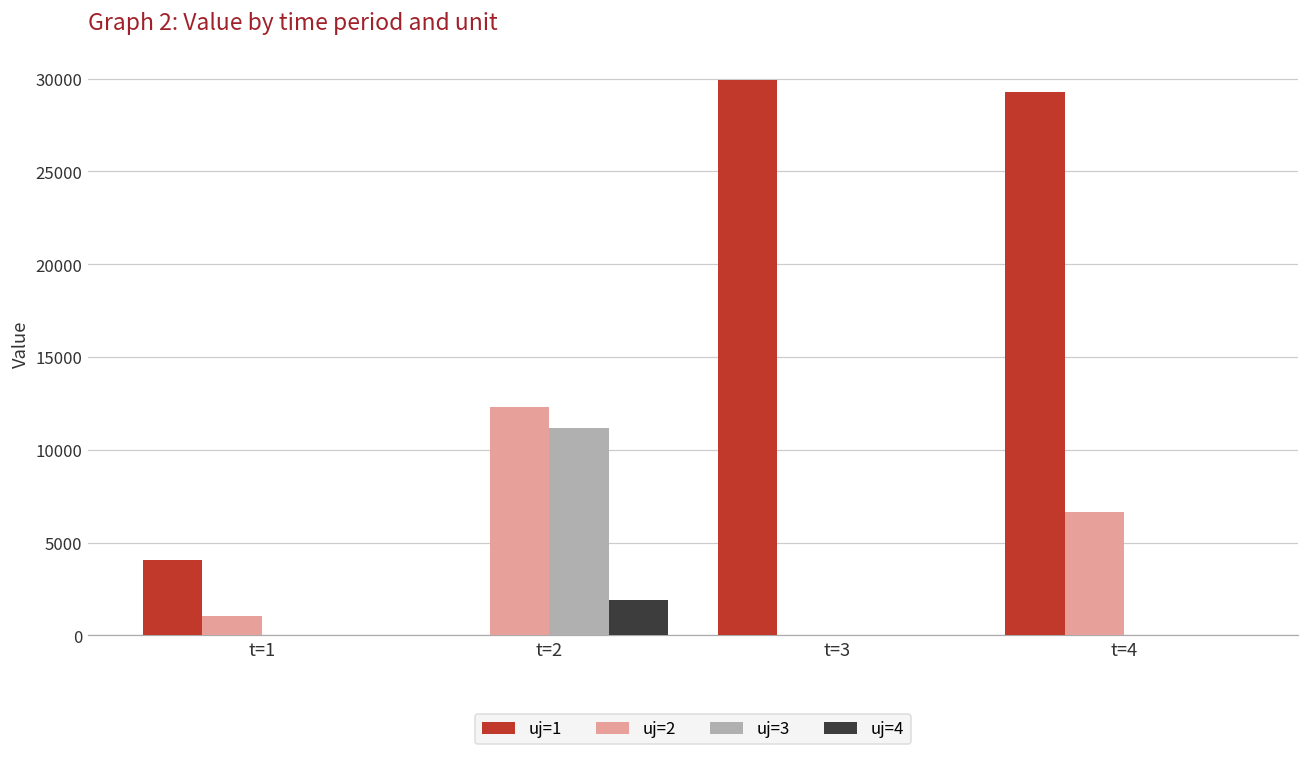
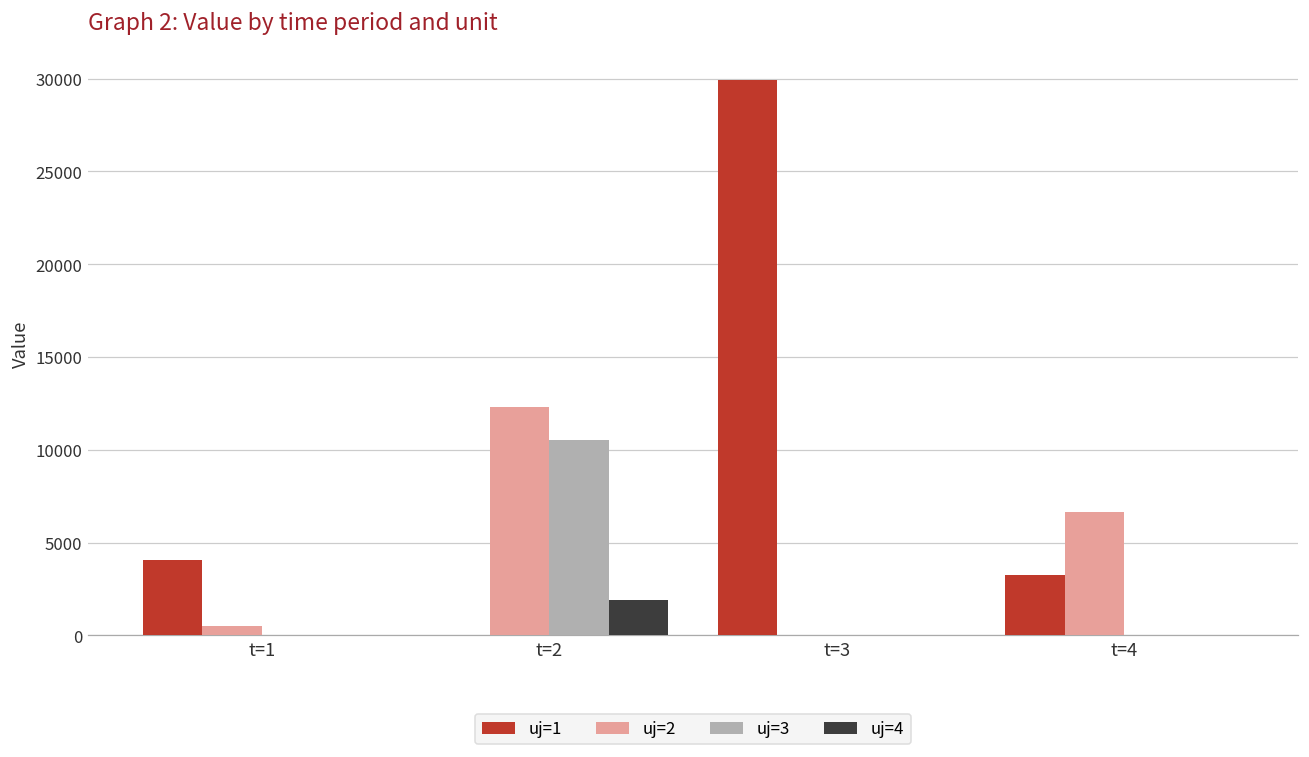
uj=2, t=1: 1000 -> 500
uj=3, t=2: 11100 -> 10500
uj=1, t=4: 29300 -> 3300
